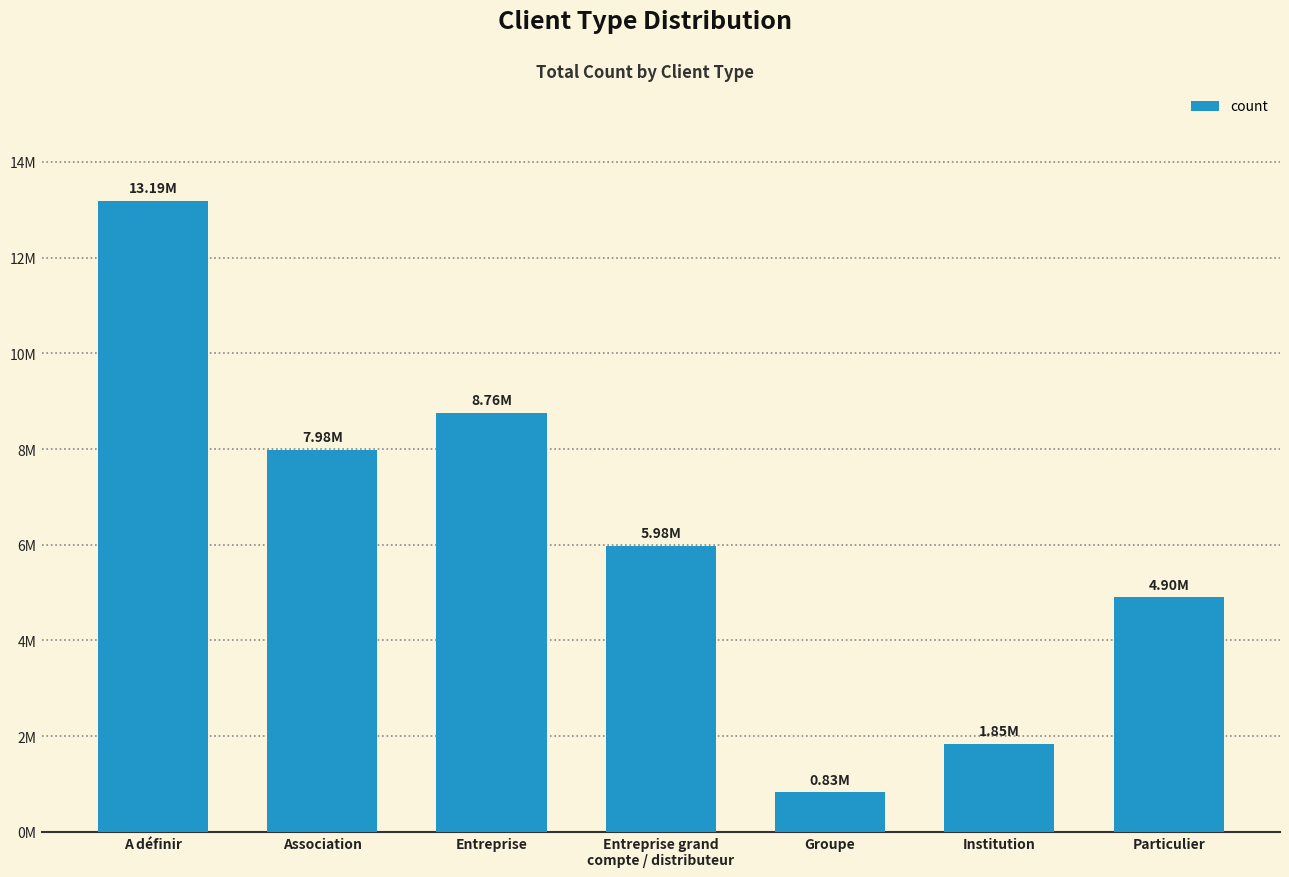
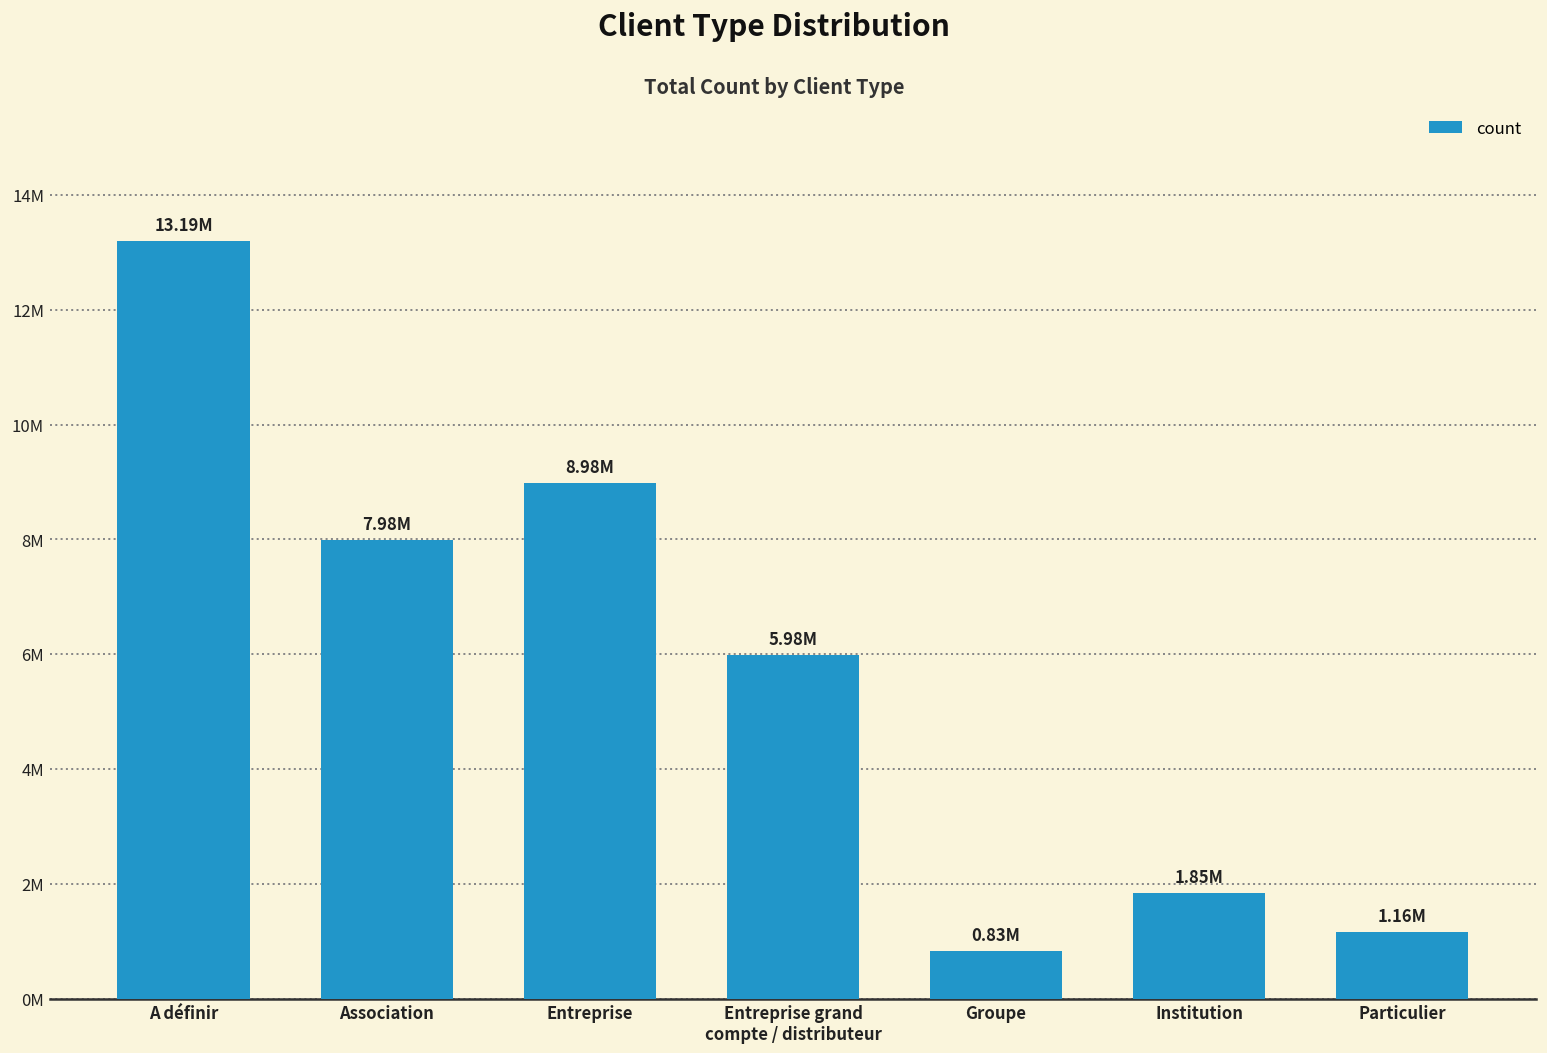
Entreprise: 8.76M -> 8.98M
Particulier: 4.90M -> 1.16M
